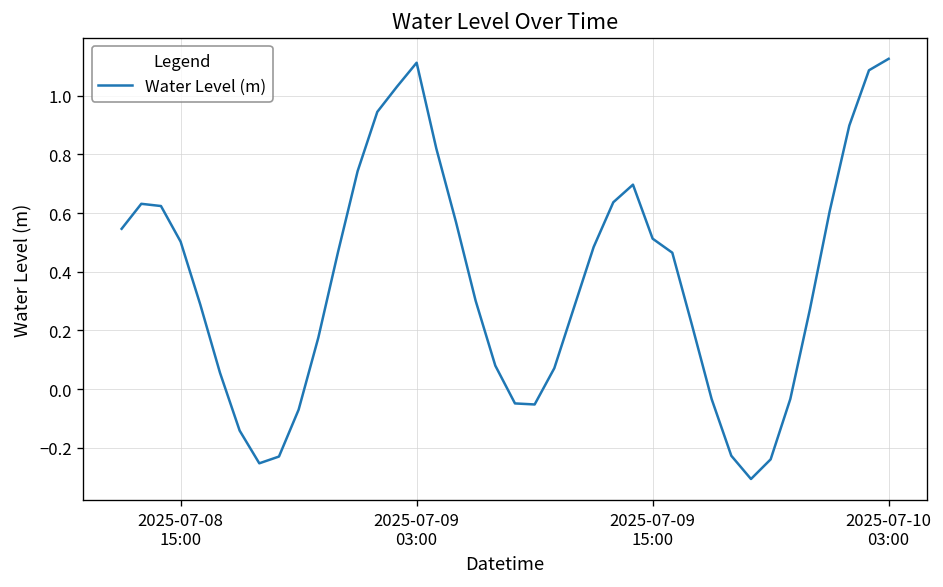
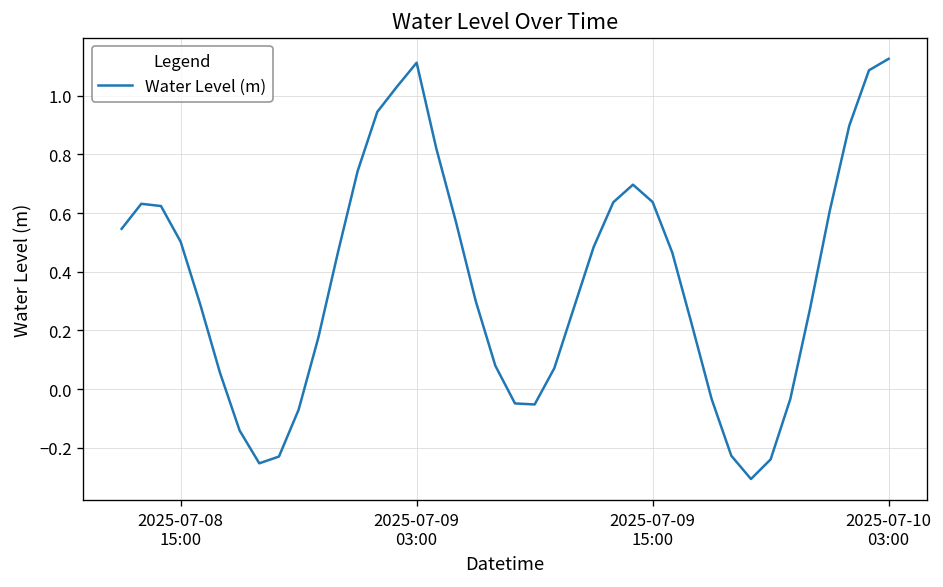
2025-07-09 15:00: 0.51 -> 0.64
